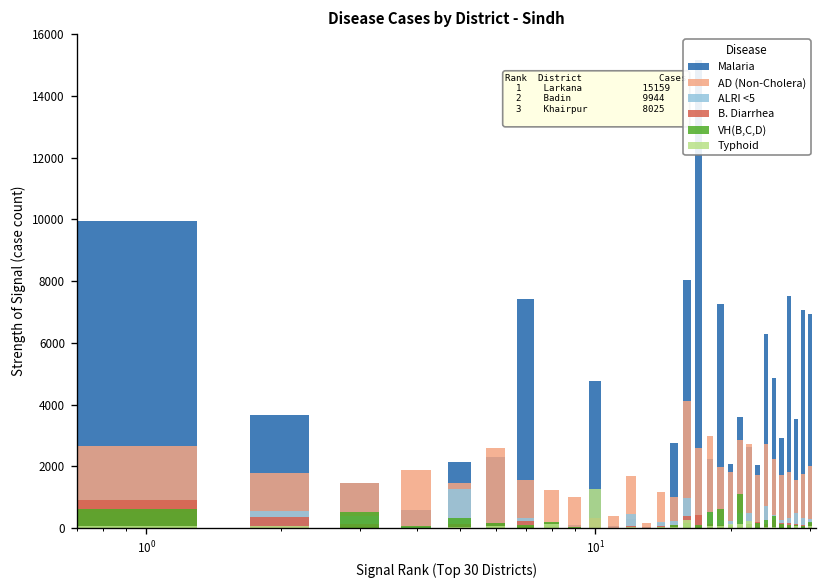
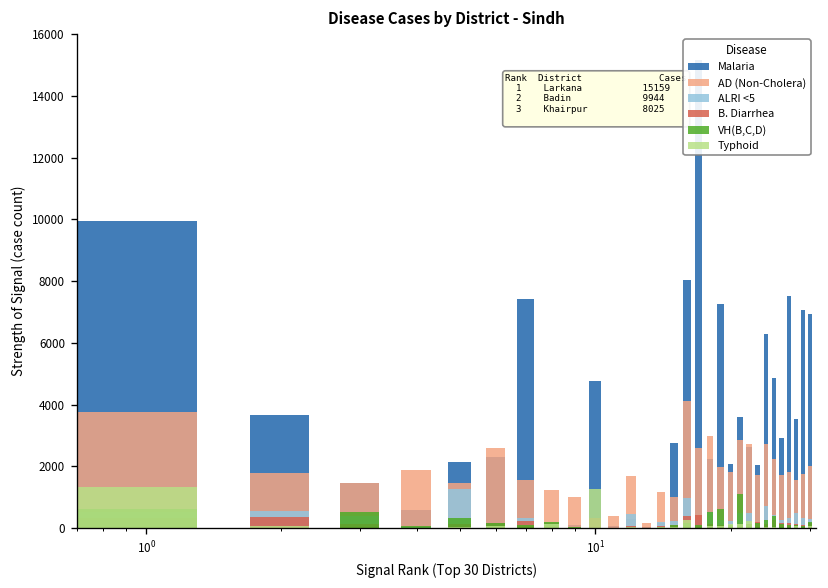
AD (Non-Cholera), 10^0: 2700 -> 3700
B. Diarrhea, 10^0: 900 -> 300
Typhoid, 10^0: 100 -> 1300
